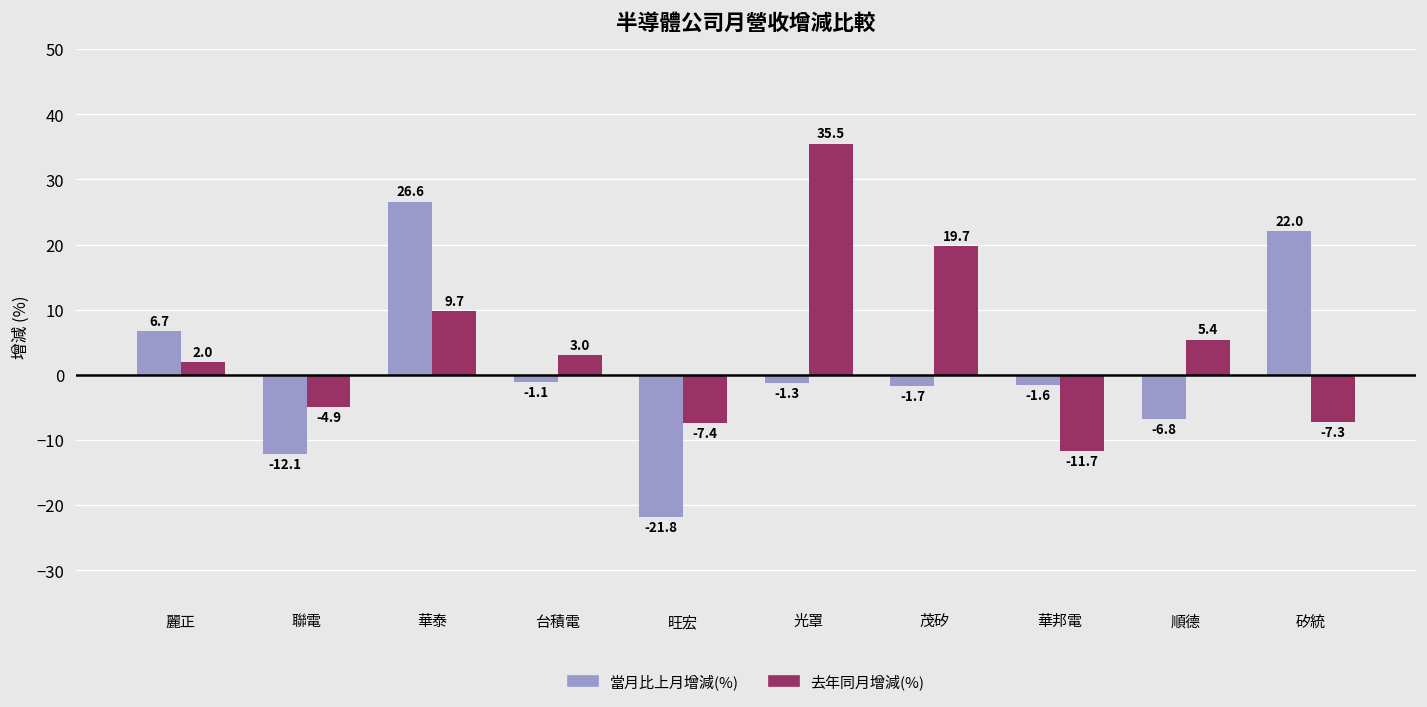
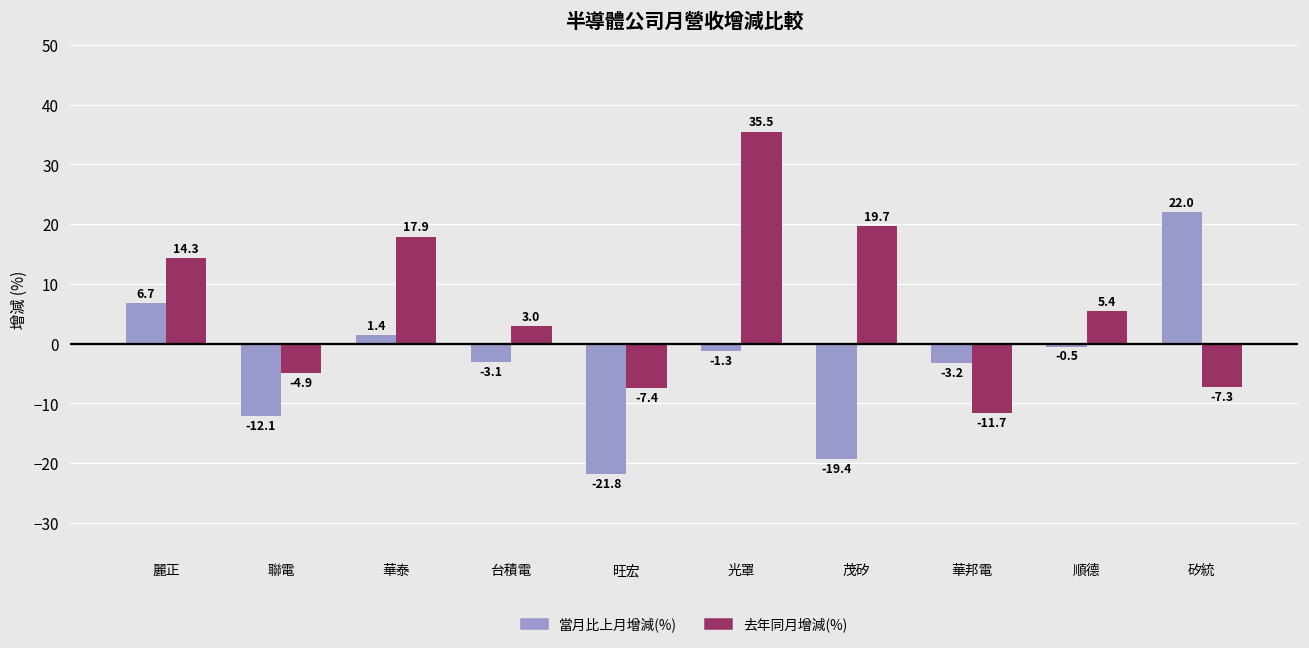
去年同月增減(%), 麗正: 2.0 -> 14.3
當月比上月增減(%), 華泰: 26.6 -> 1.4
去年同月增減(%), 華泰: 9.7 -> 17.9
當月比上月增減(%), 台積電: -1.1 -> -3.1
當月比上月增減(%), 茂矽: -1.7 -> -19.4
當月比上月增減(%), 華邦電: -1.6 -> -3.2
當月比上月增減(%), 順德: -6.8 -> -0.5
